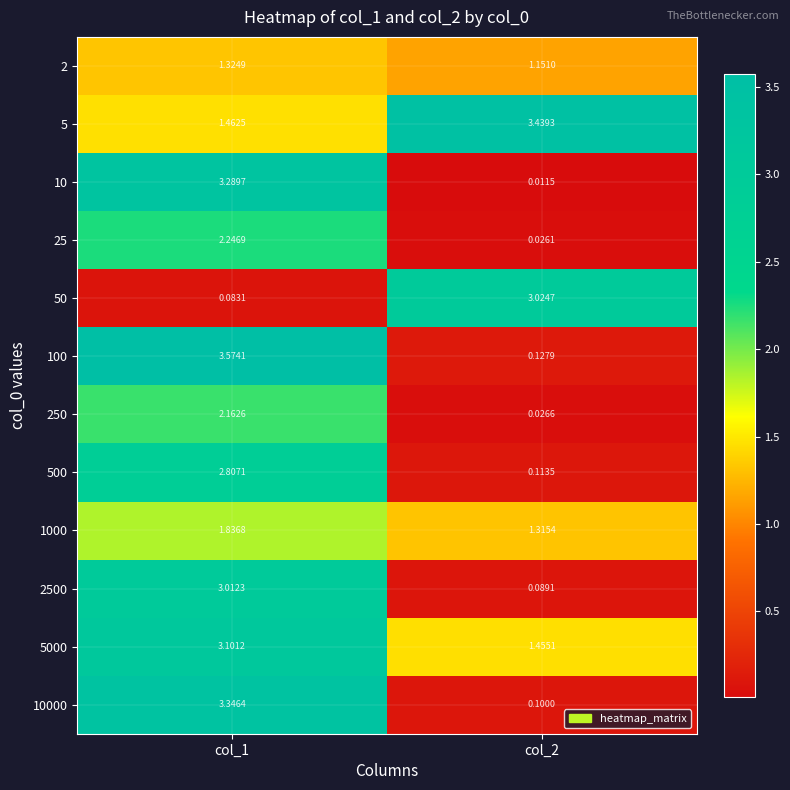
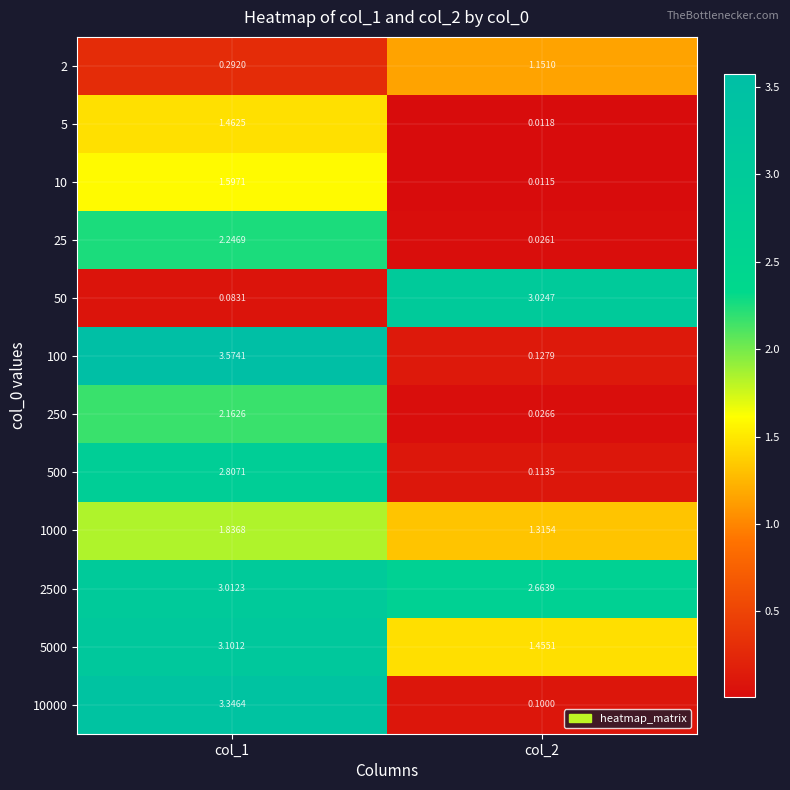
2, col_1: 1.3249 -> 0.2920
5, col_2: 3.4393 -> 0.0118
10, col_1: 3.2897 -> 1.5971
2500, col_2: 0.0891 -> 2.6639
